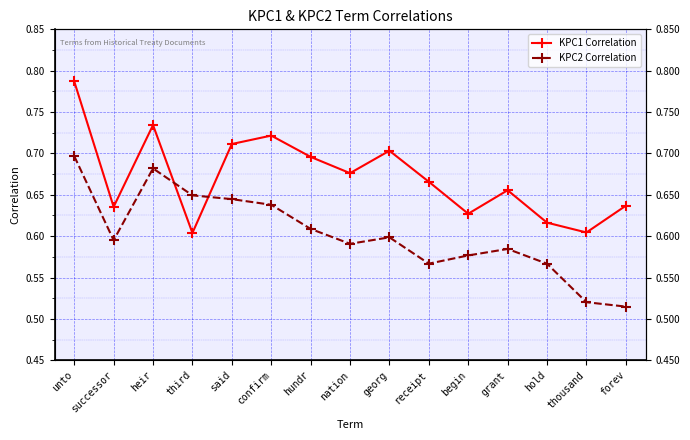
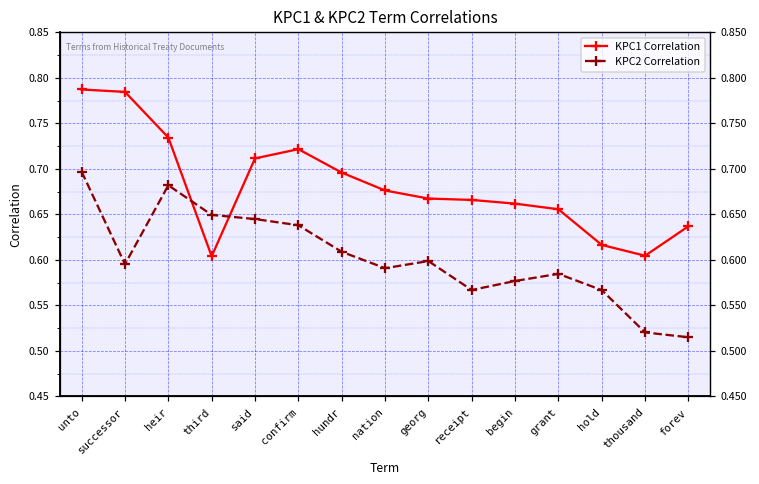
KPC1 Correlation, successor: 0.64 -> 0.78
KPC1 Correlation, georg: 0.70 -> 0.67
KPC1 Correlation, begin: 0.63 -> 0.66
